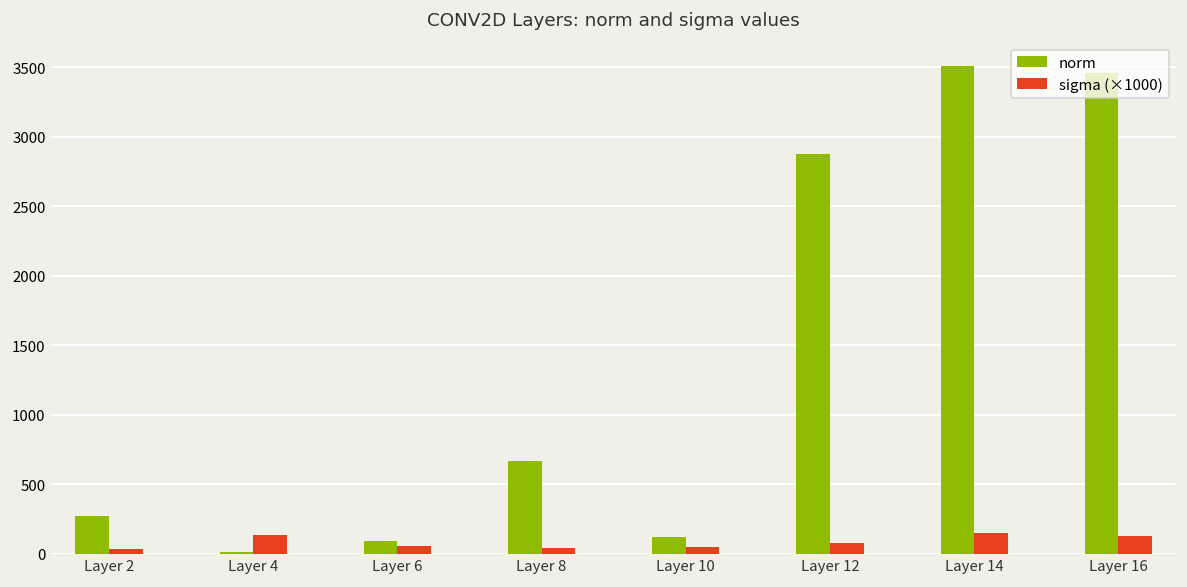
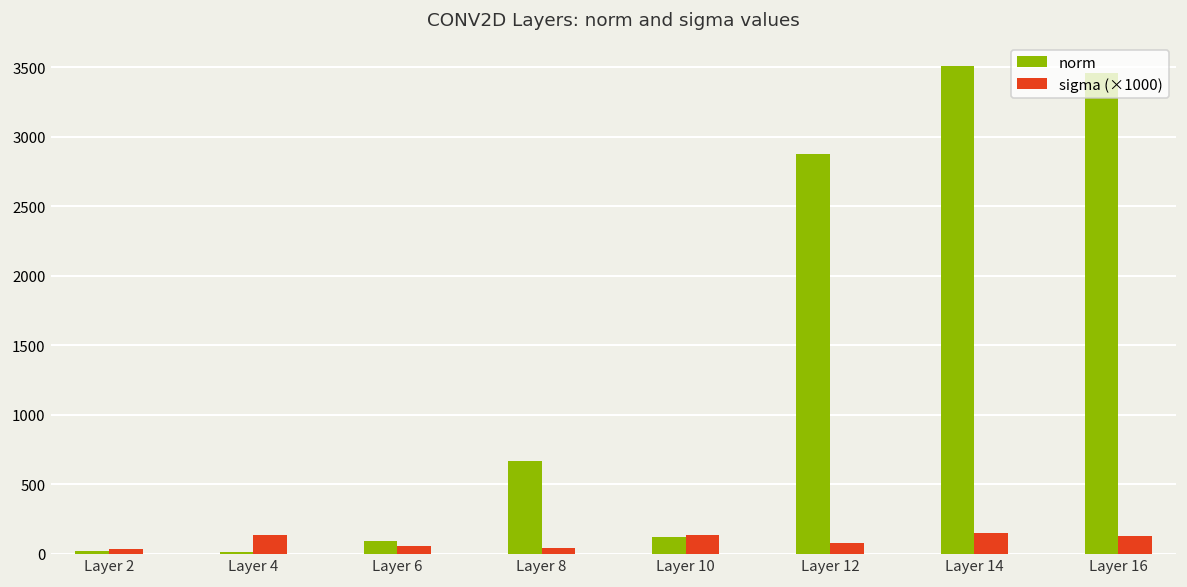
norm, Layer 2: 270 -> 20
sigma (×1000), Layer 10: 50 -> 130
